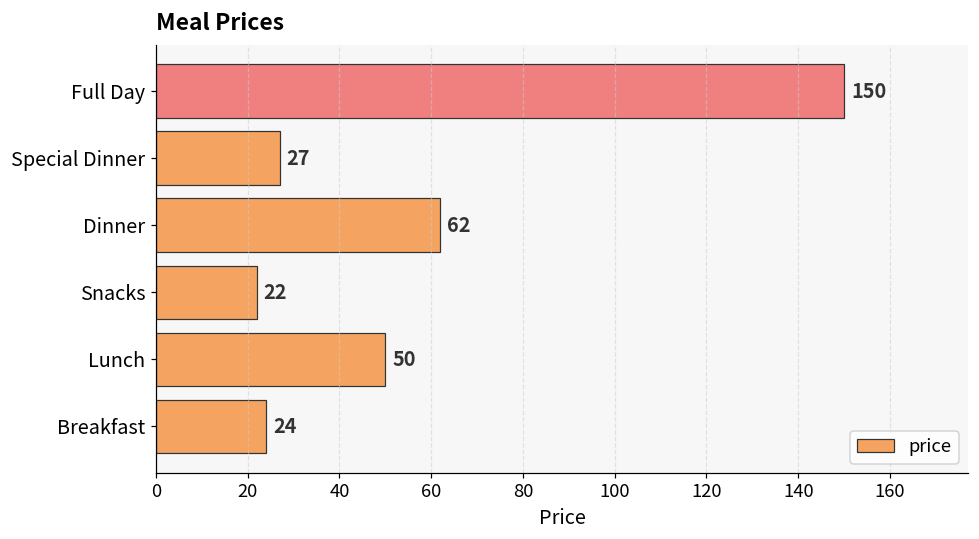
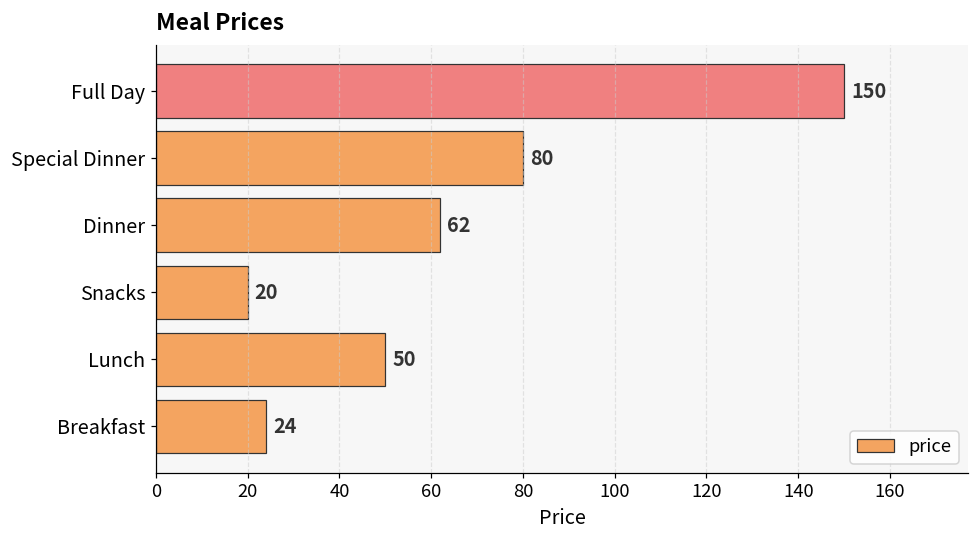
Special Dinner: 27 -> 80
Snacks: 22 -> 20
